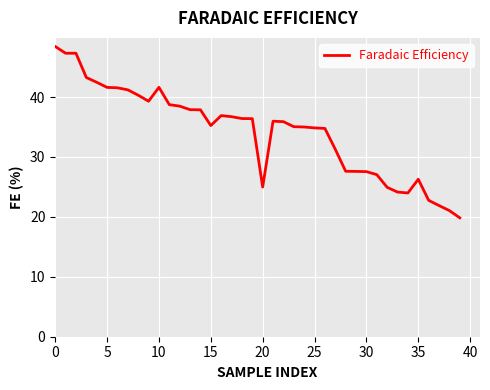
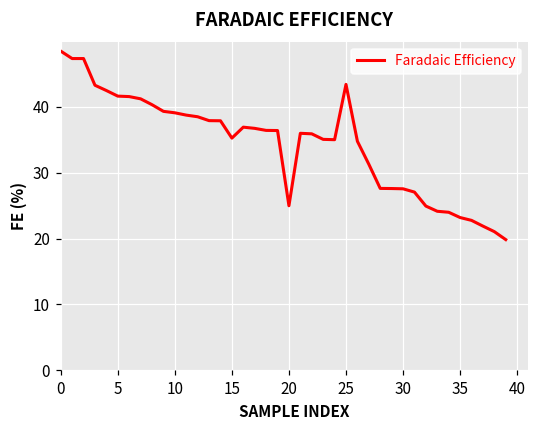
10: 42 -> 39
25: 35 -> 43
35: 26 -> 23
